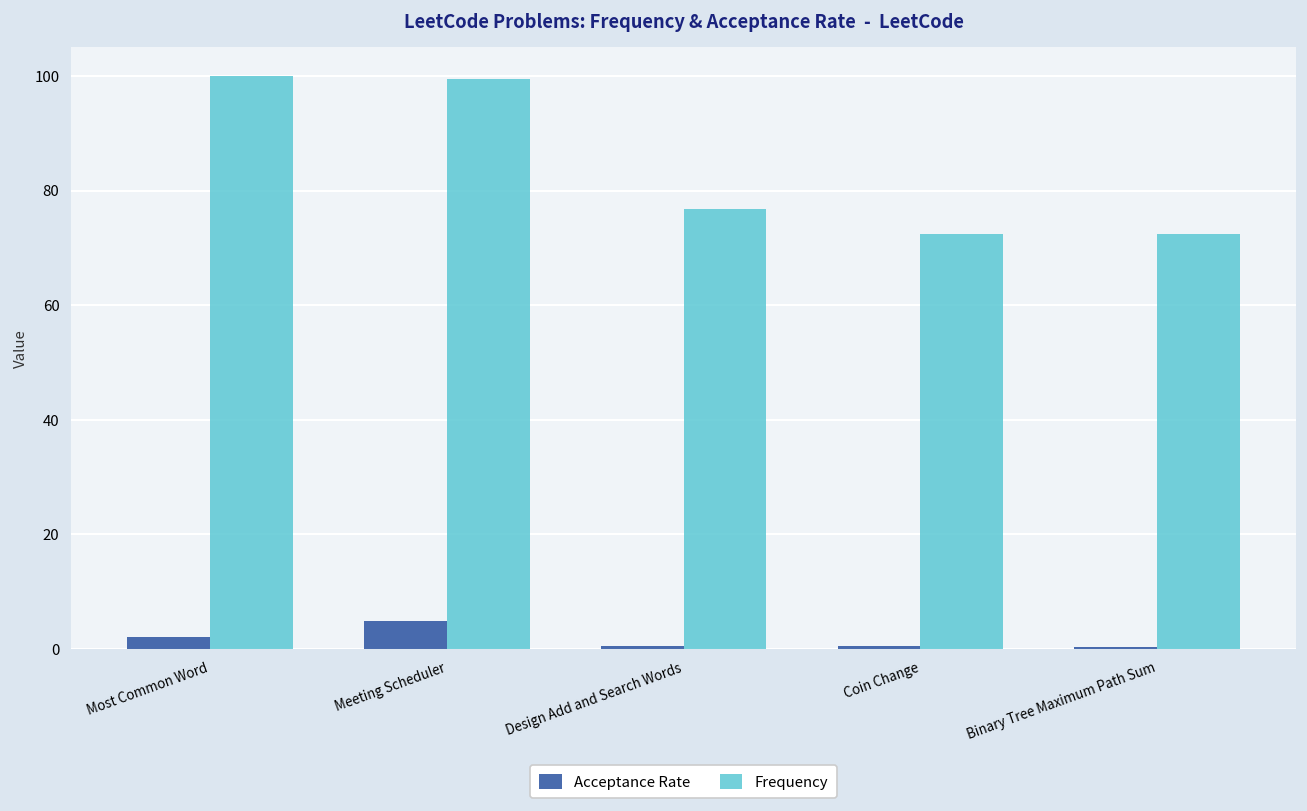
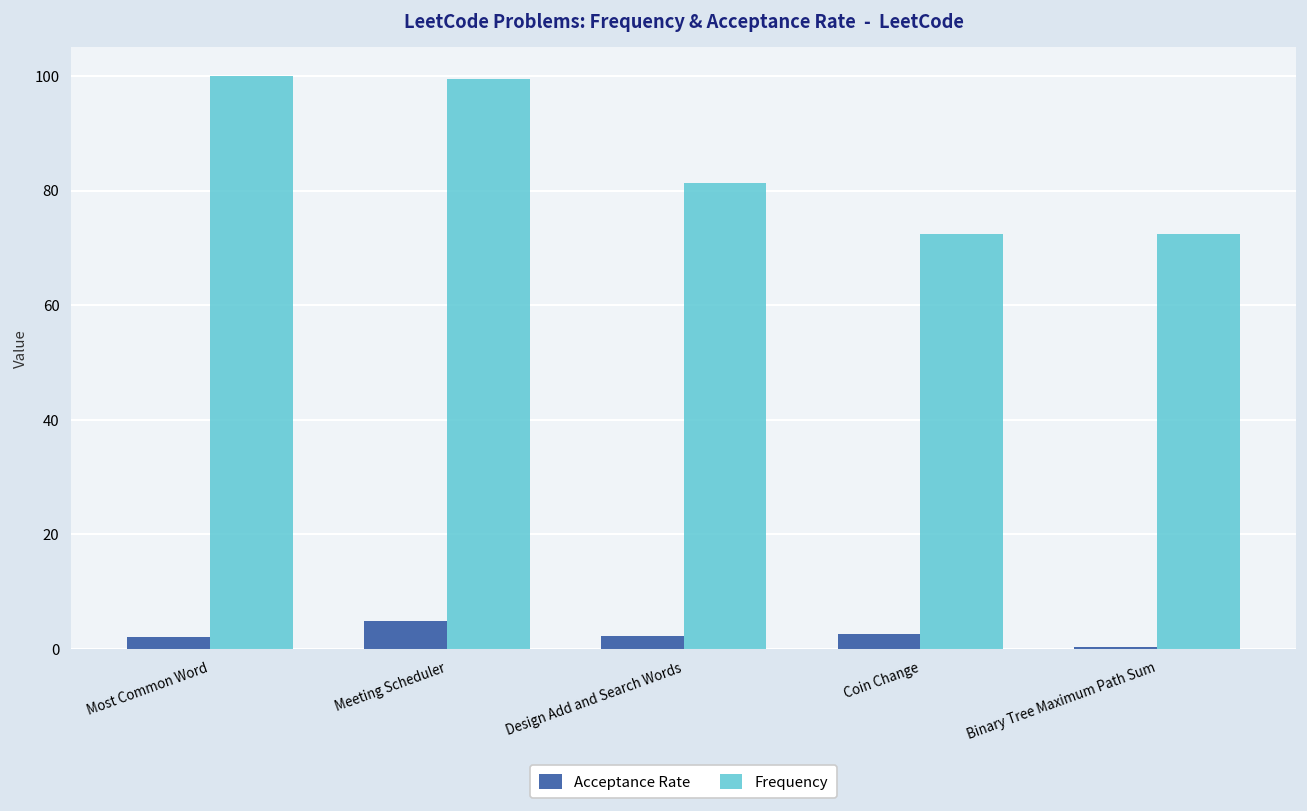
Acceptance Rate, Design Add and Search Words: 0 -> 2
Frequency, Design Add and Search Words: 77 -> 81
Acceptance Rate, Coin Change: 0 -> 3
